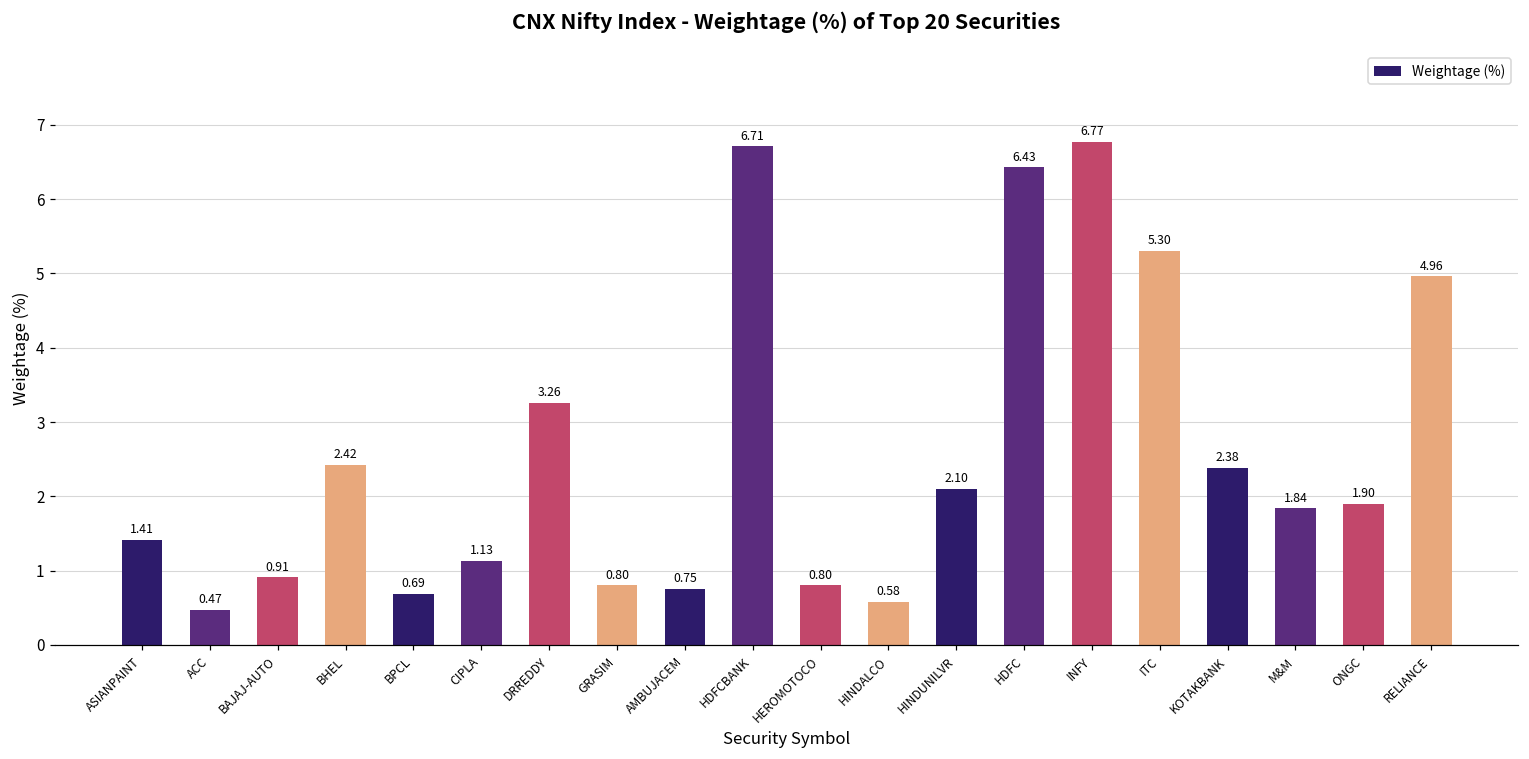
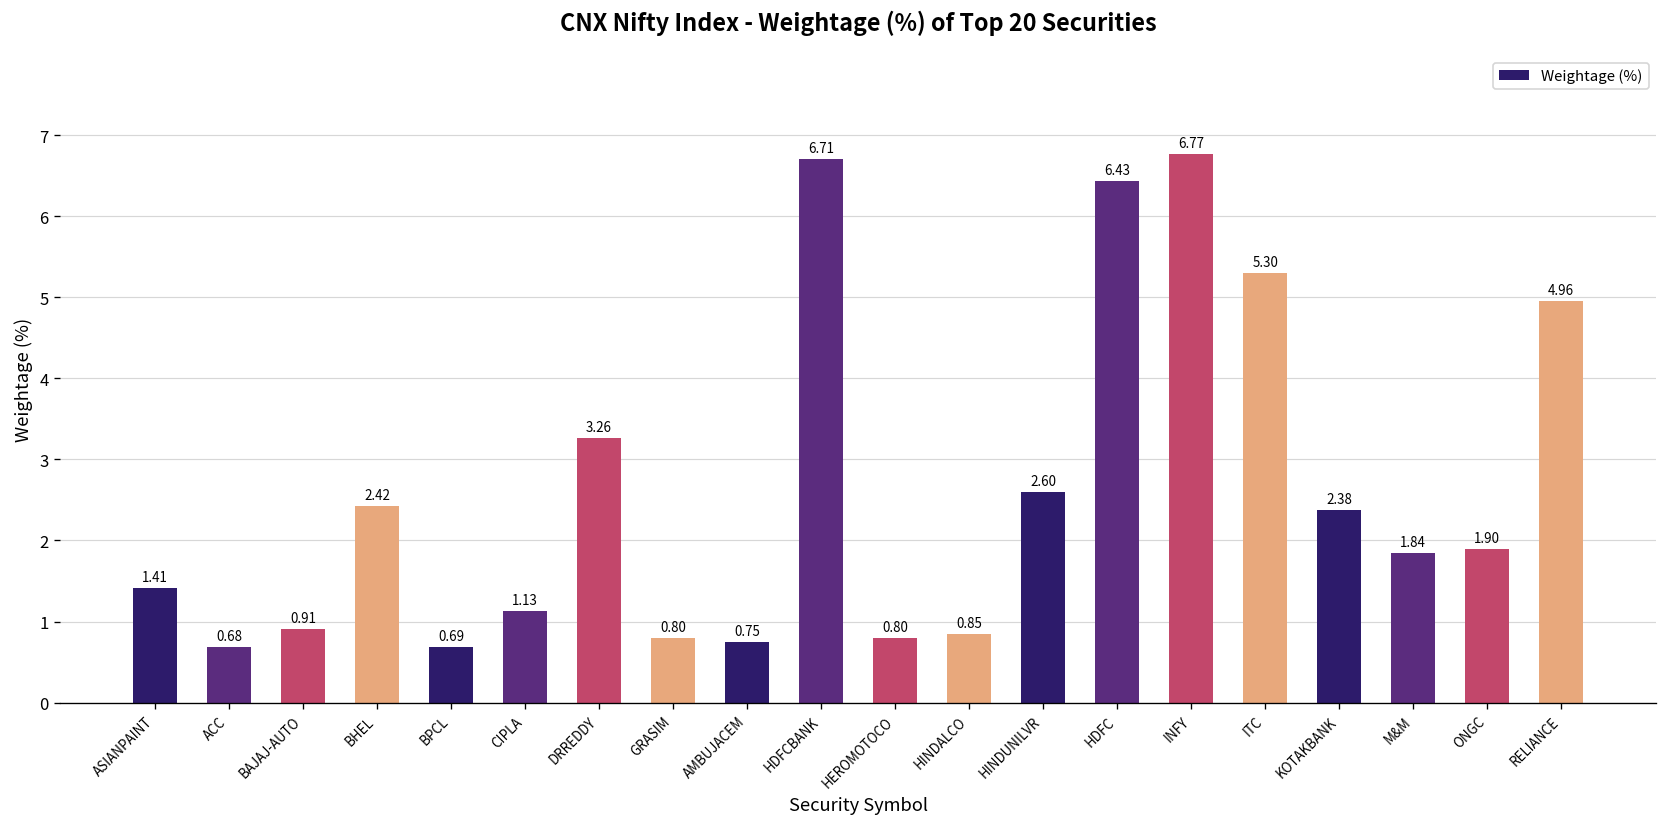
ACC: 0.47 -> 0.68
HINDALCO: 0.58 -> 0.85
HINDUNILVR: 2.10 -> 2.60
